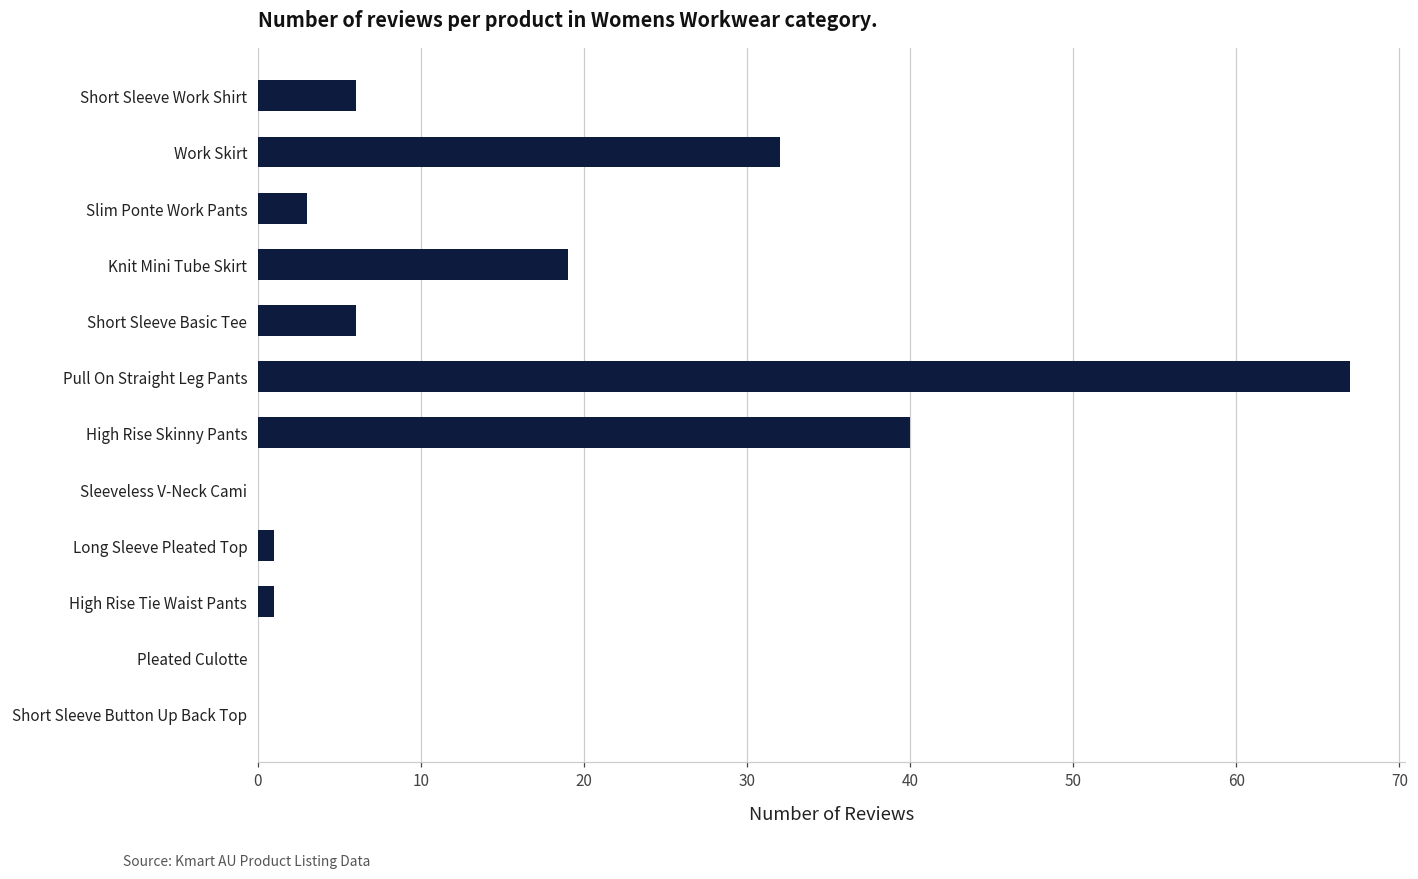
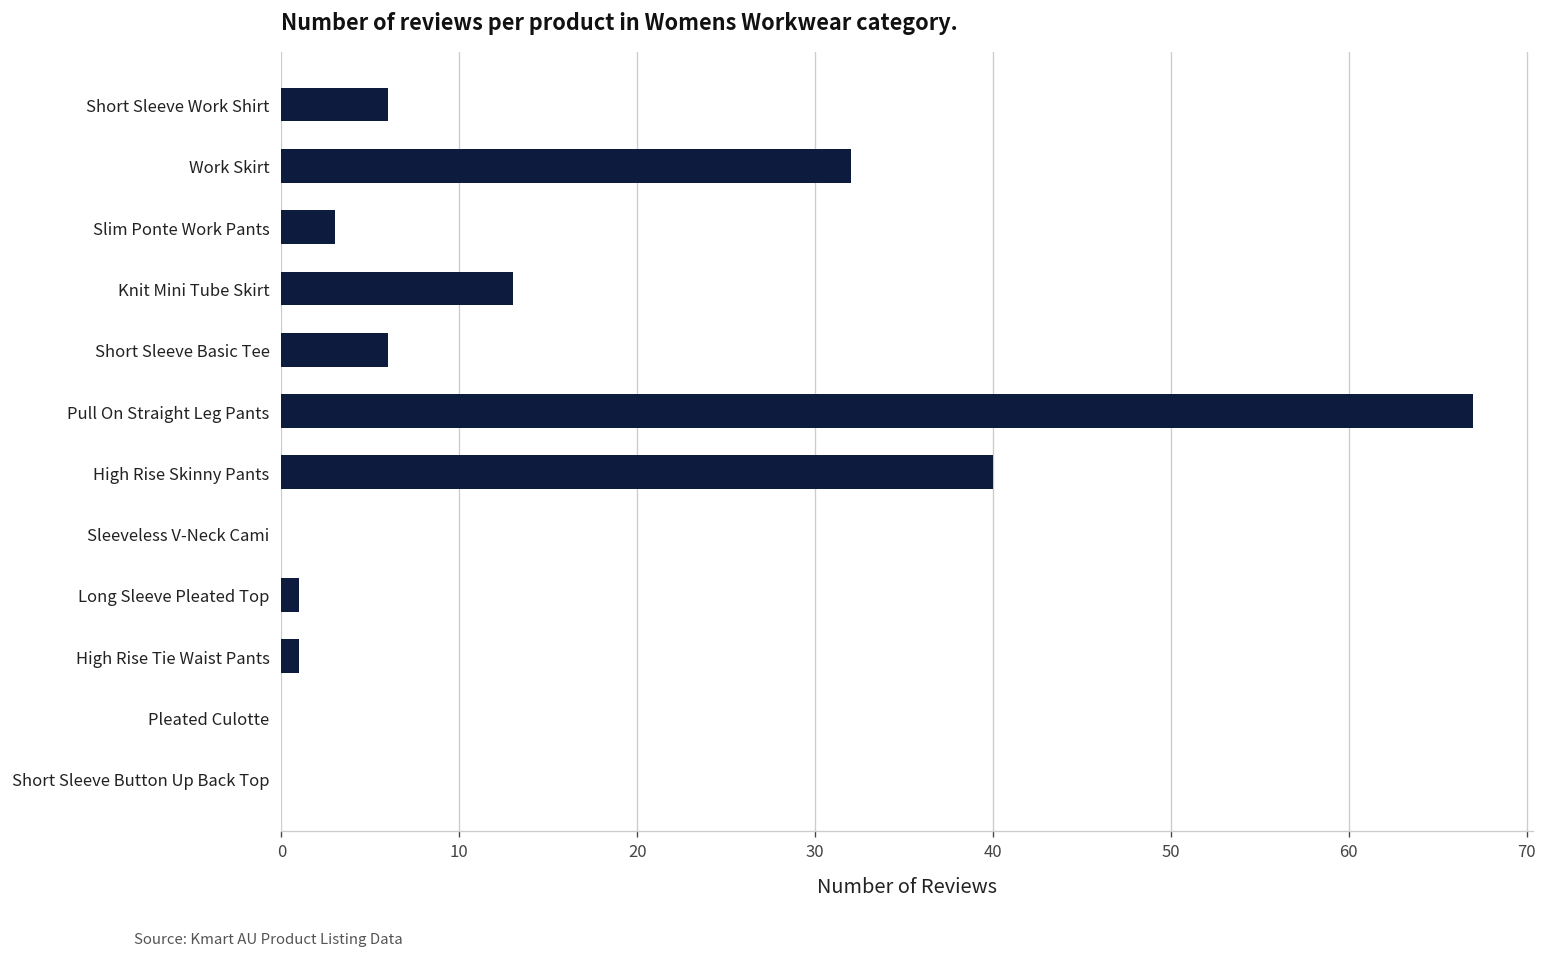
Knit Mini Tube Skirt: 19 -> 13
